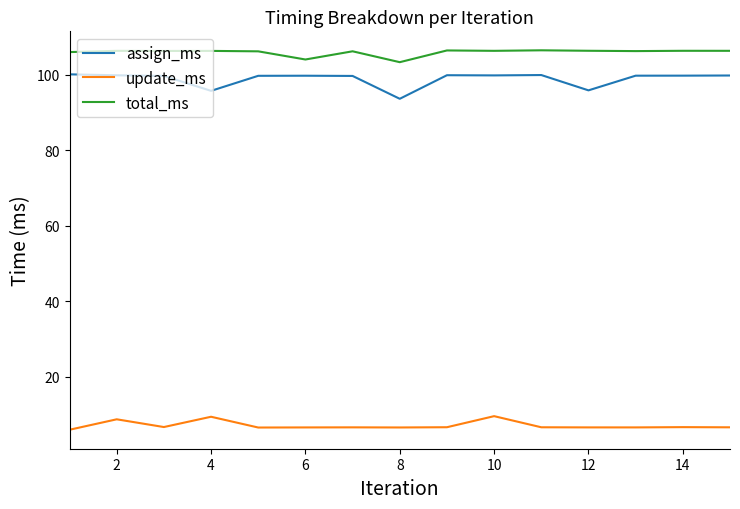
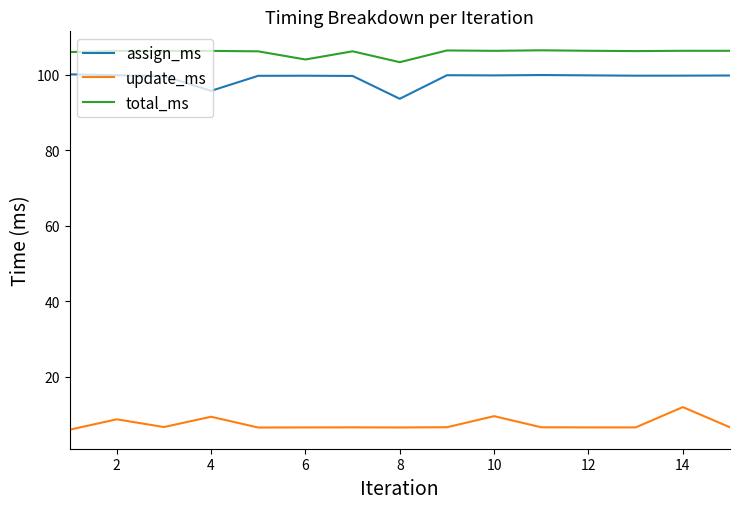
assign_ms, 12: 96 -> 100
update_ms, 14: 7 -> 12
